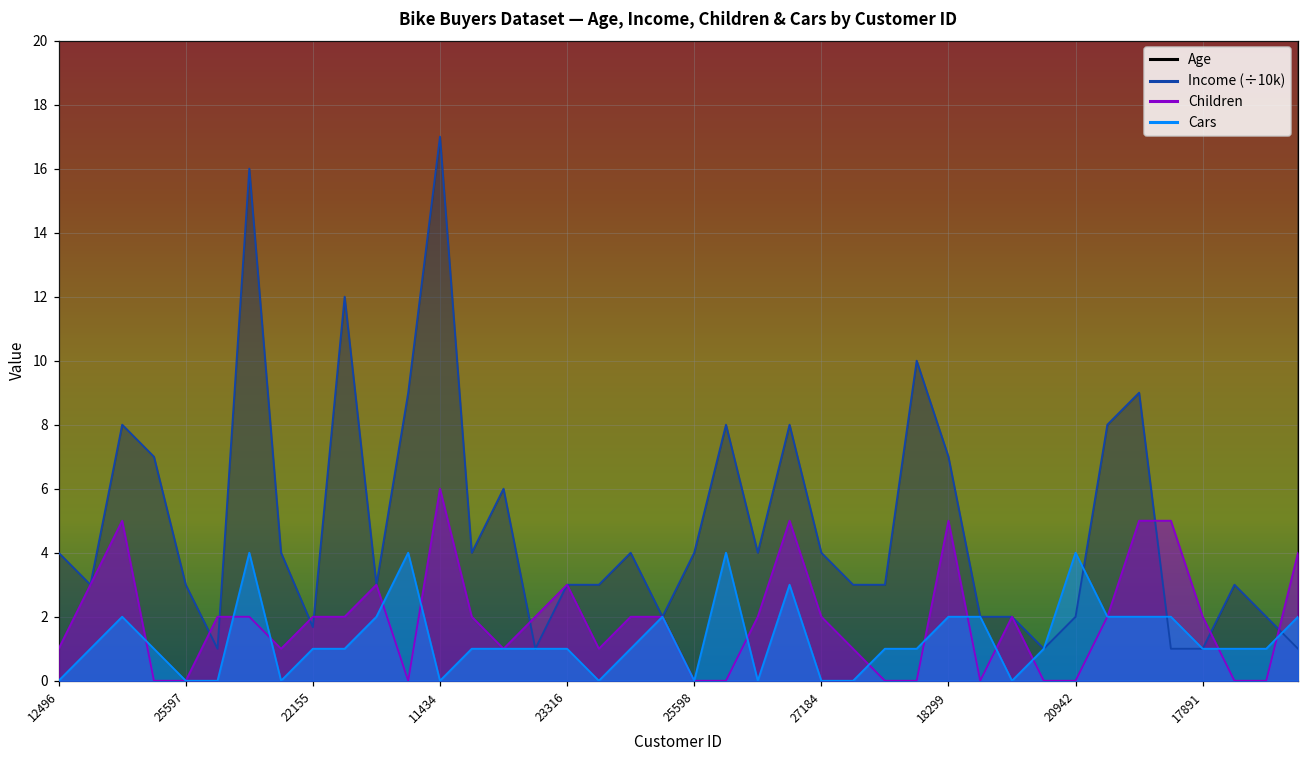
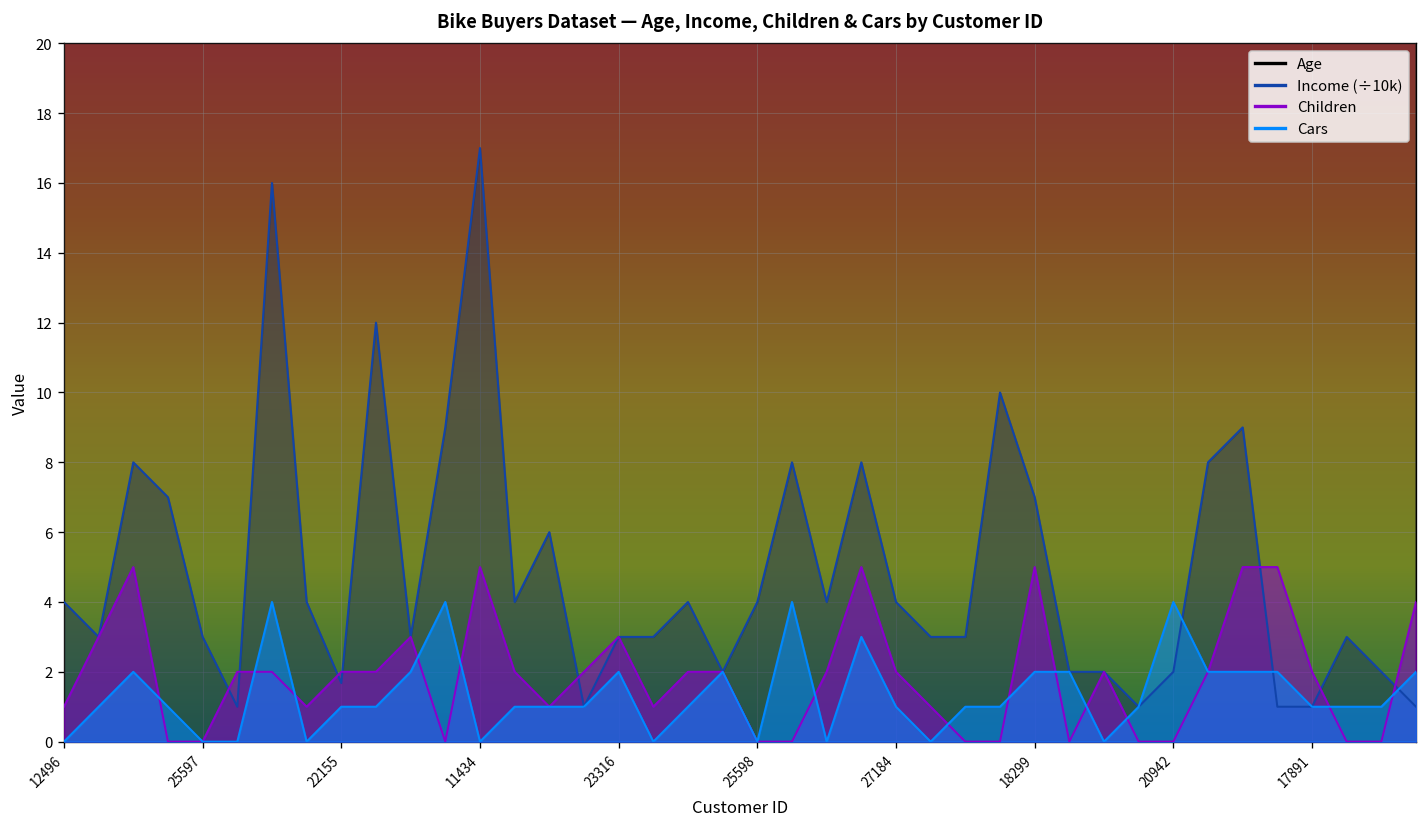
Children, 11434: 6 -> 5
Cars, 23316: 1 -> 2
Cars, 27184: 0 -> 1
